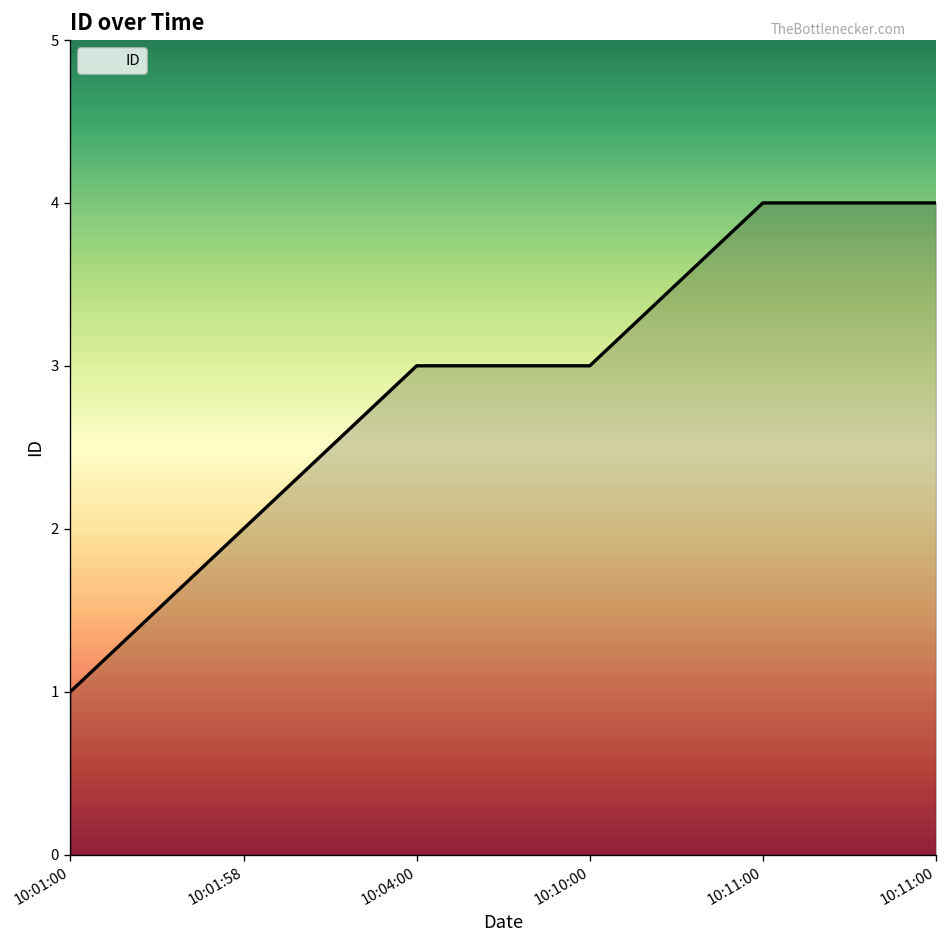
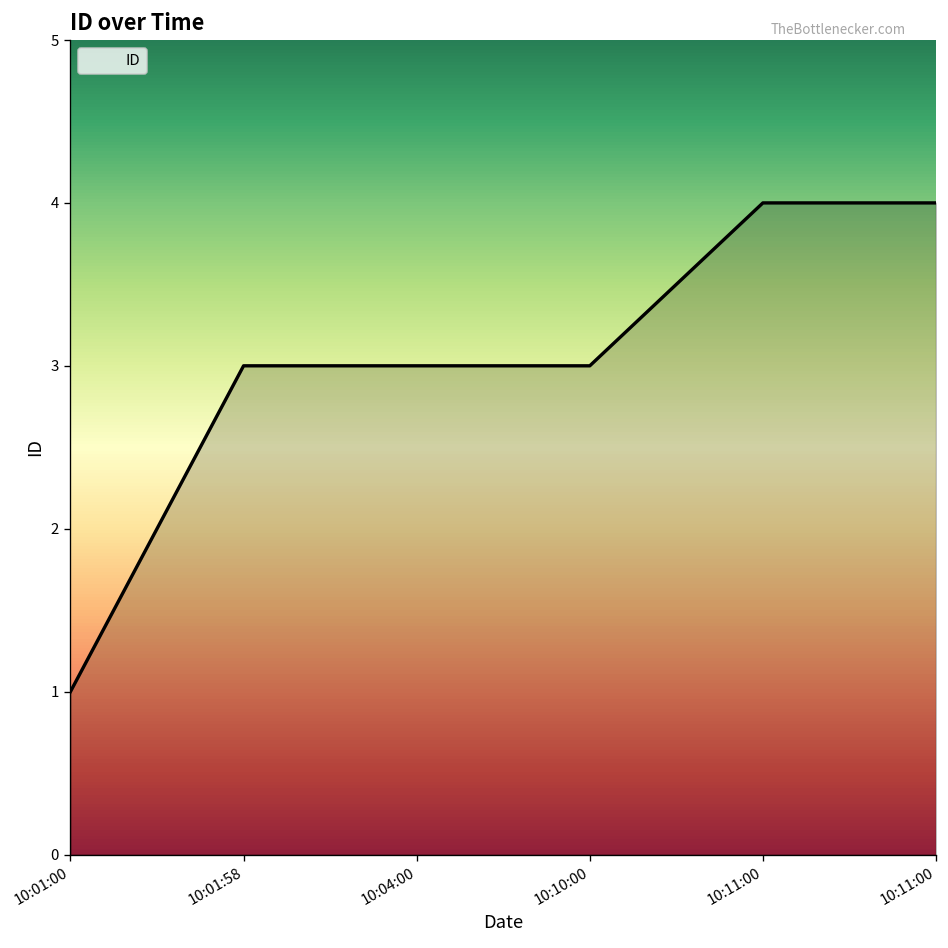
10:01:58: 2 -> 3
